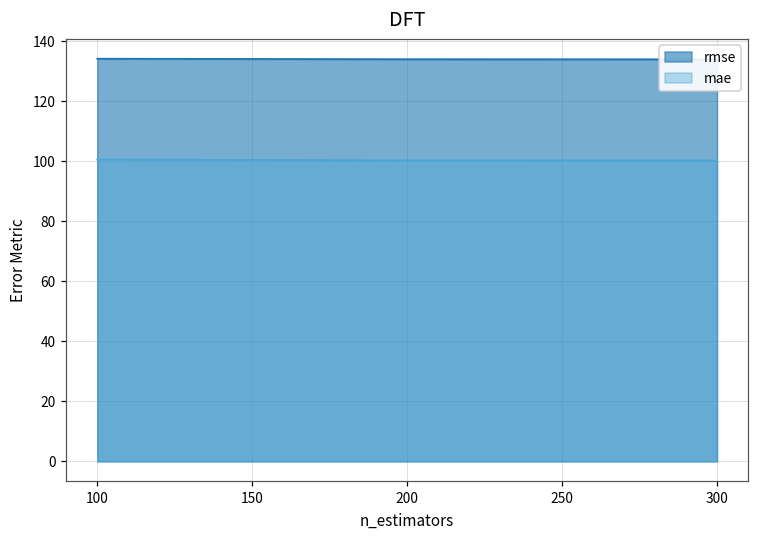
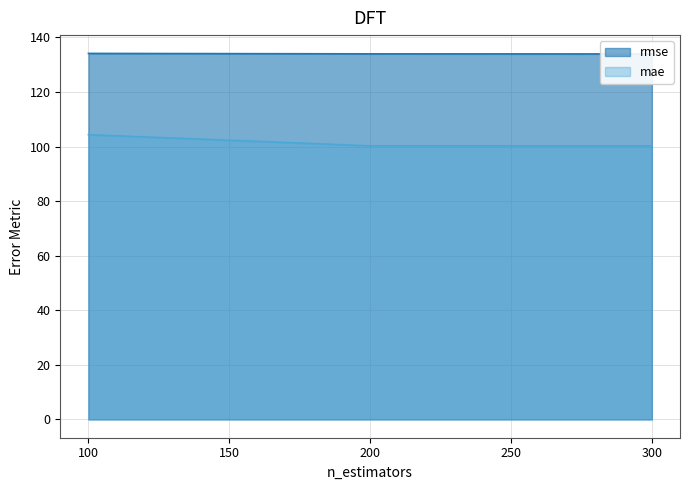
mae, 100: 101 -> 104
